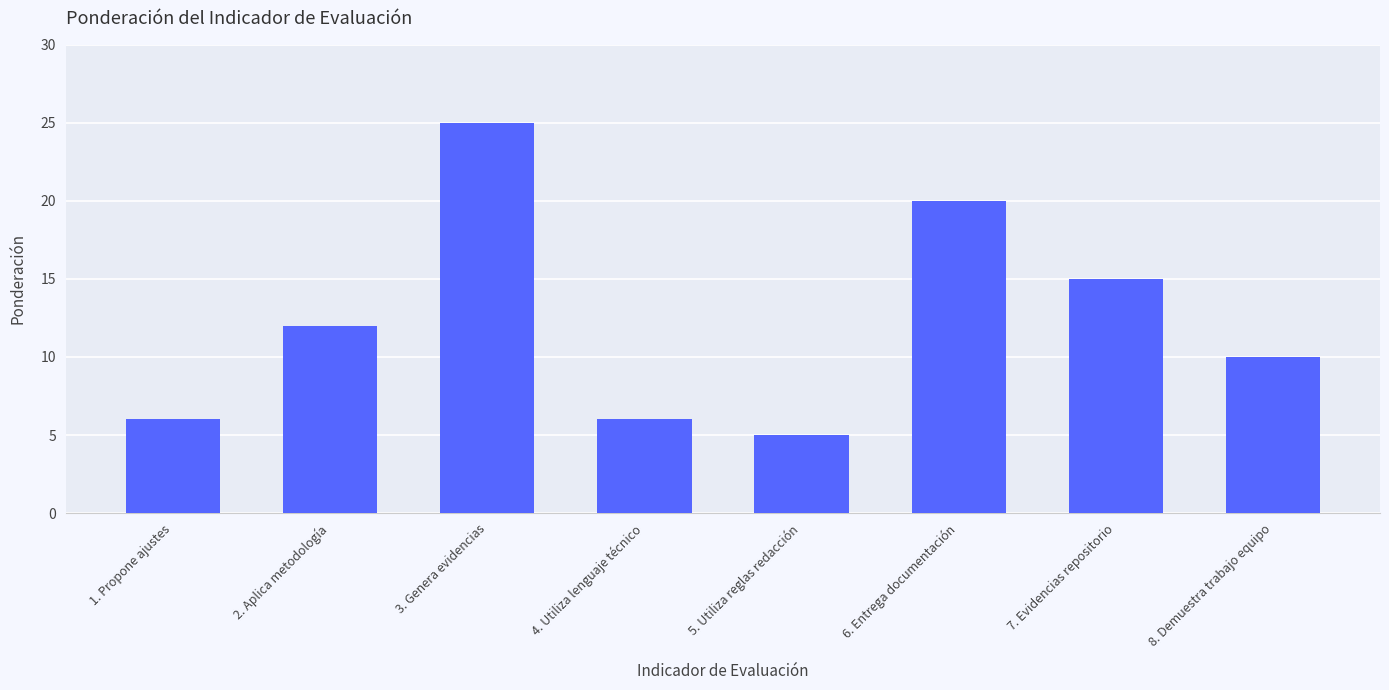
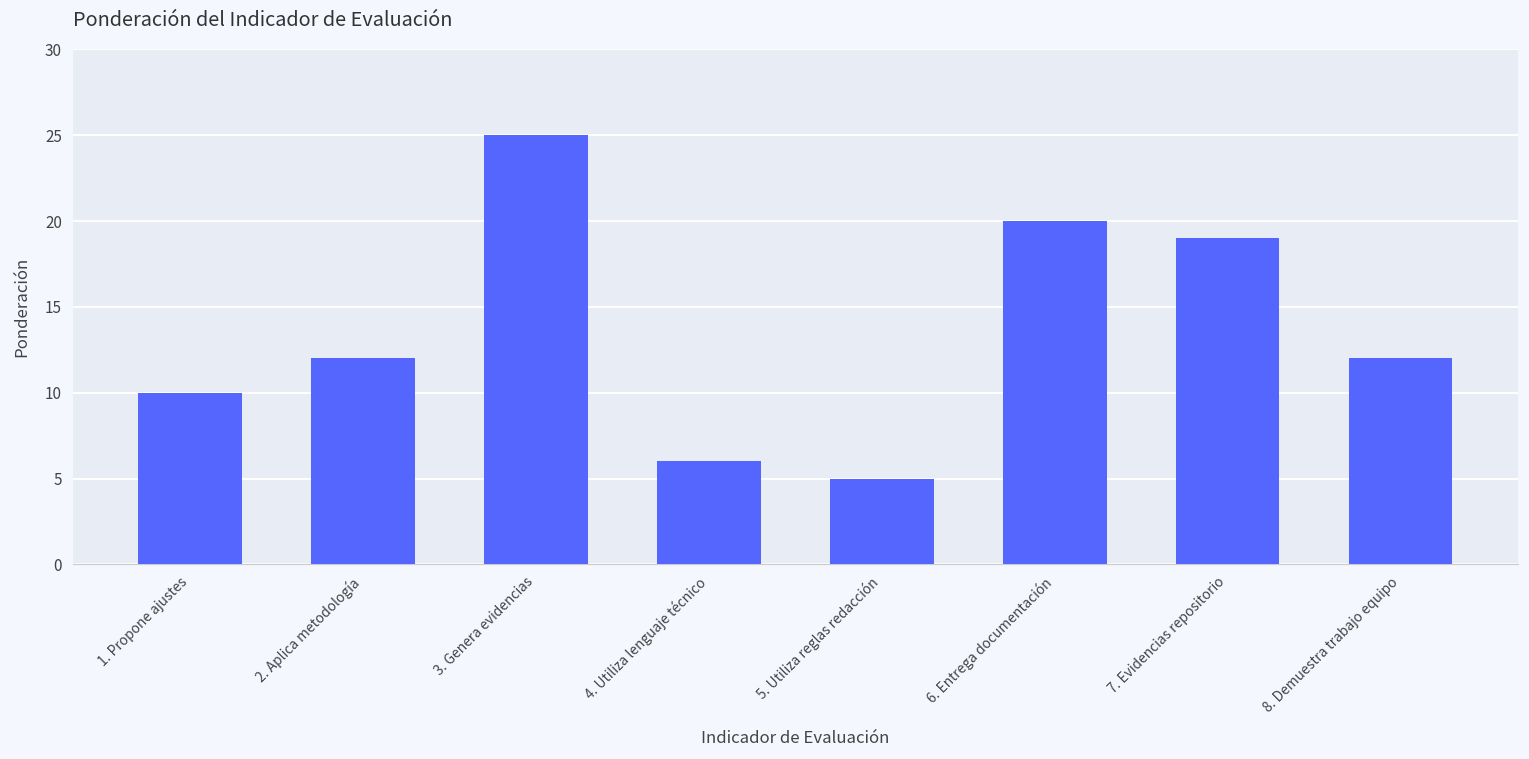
1. Propone ajustes: 6 -> 10
7. Evidencias repositorio: 15 -> 19
8. Demuestra trabajo equipo: 10 -> 12
